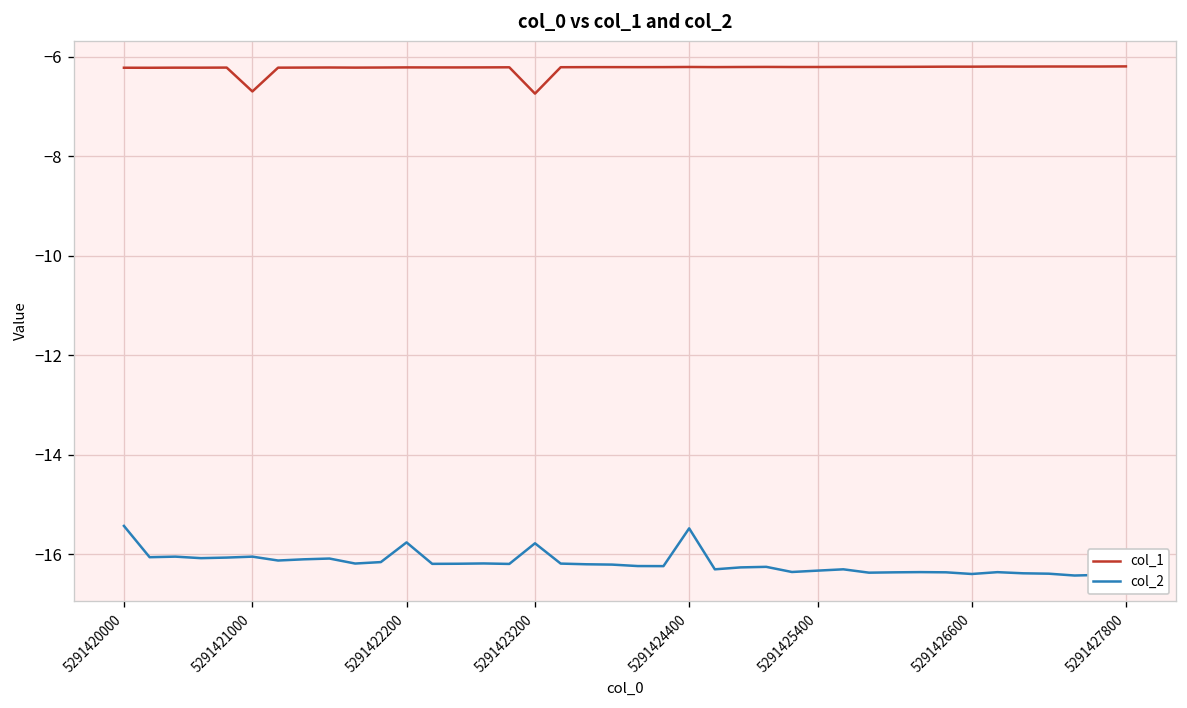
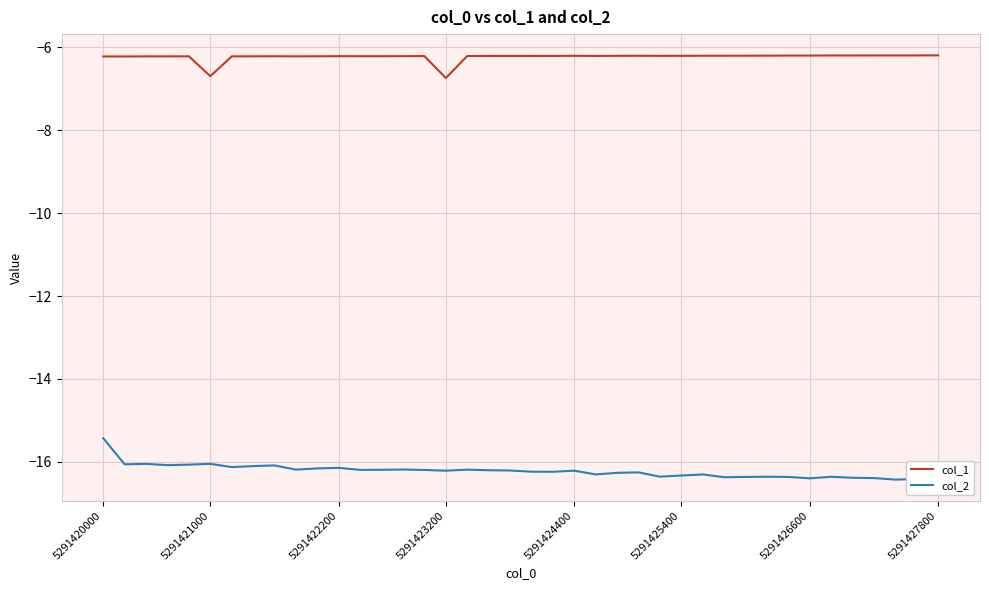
col_2, 5291422200: -15.8 -> -16.1
col_2, 5291423200: -15.8 -> -16.2
col_2, 5291424400: -15.5 -> -16.2
